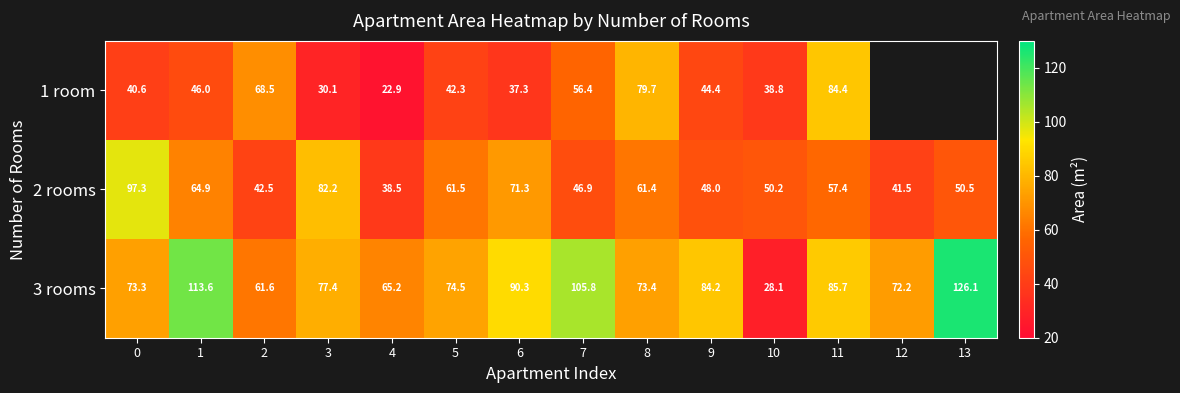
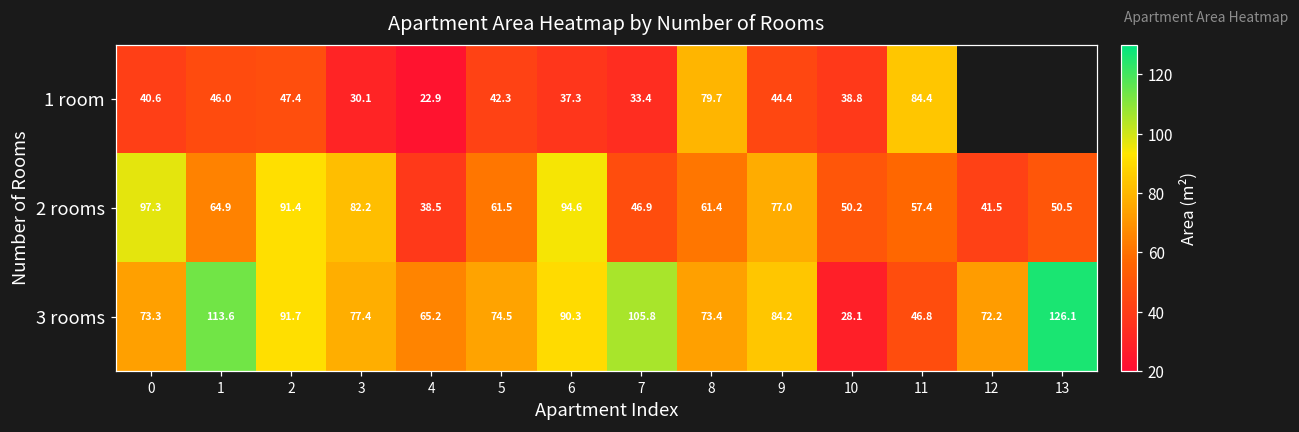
1 room, 2: 68.5 -> 47.4
1 room, 7: 56.4 -> 33.4
2 rooms, 2: 42.5 -> 91.4
2 rooms, 6: 71.3 -> 94.6
2 rooms, 9: 48.0 -> 77.0
3 rooms, 2: 61.6 -> 91.7
3 rooms, 11: 85.7 -> 46.8
